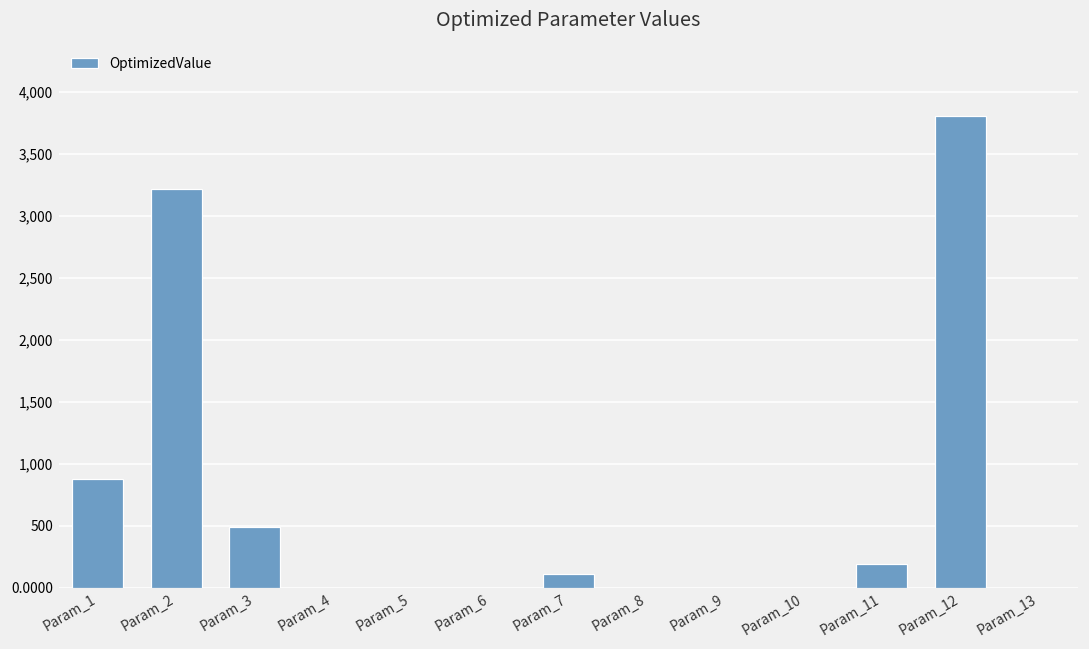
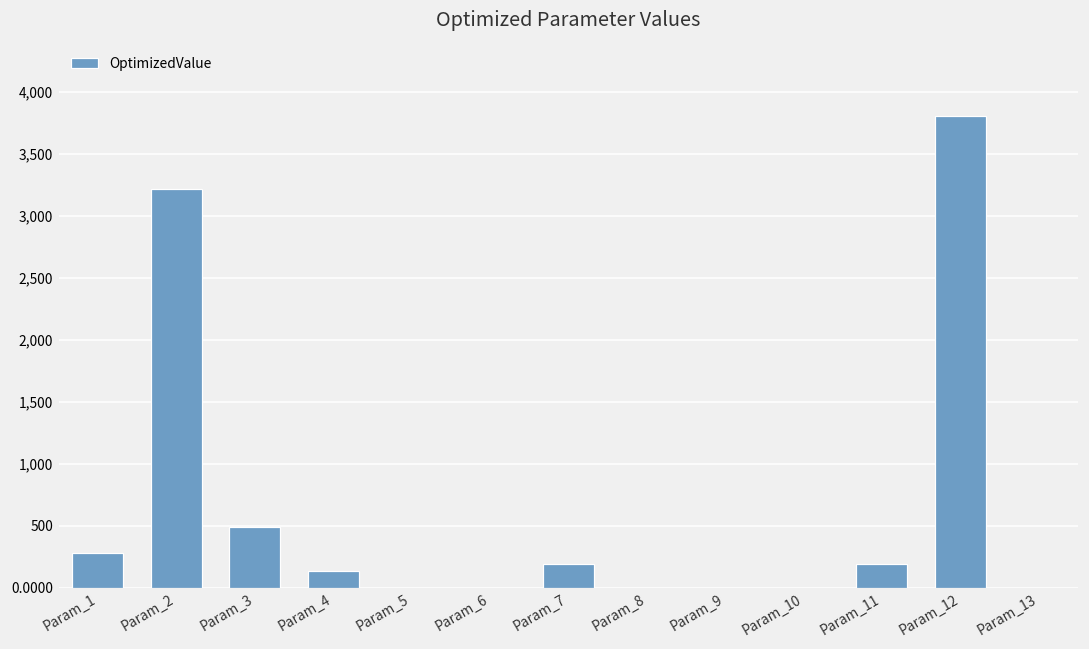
Param_1: 880 -> 280
Param_4: 0 -> 130
Param_7: 110 -> 190
